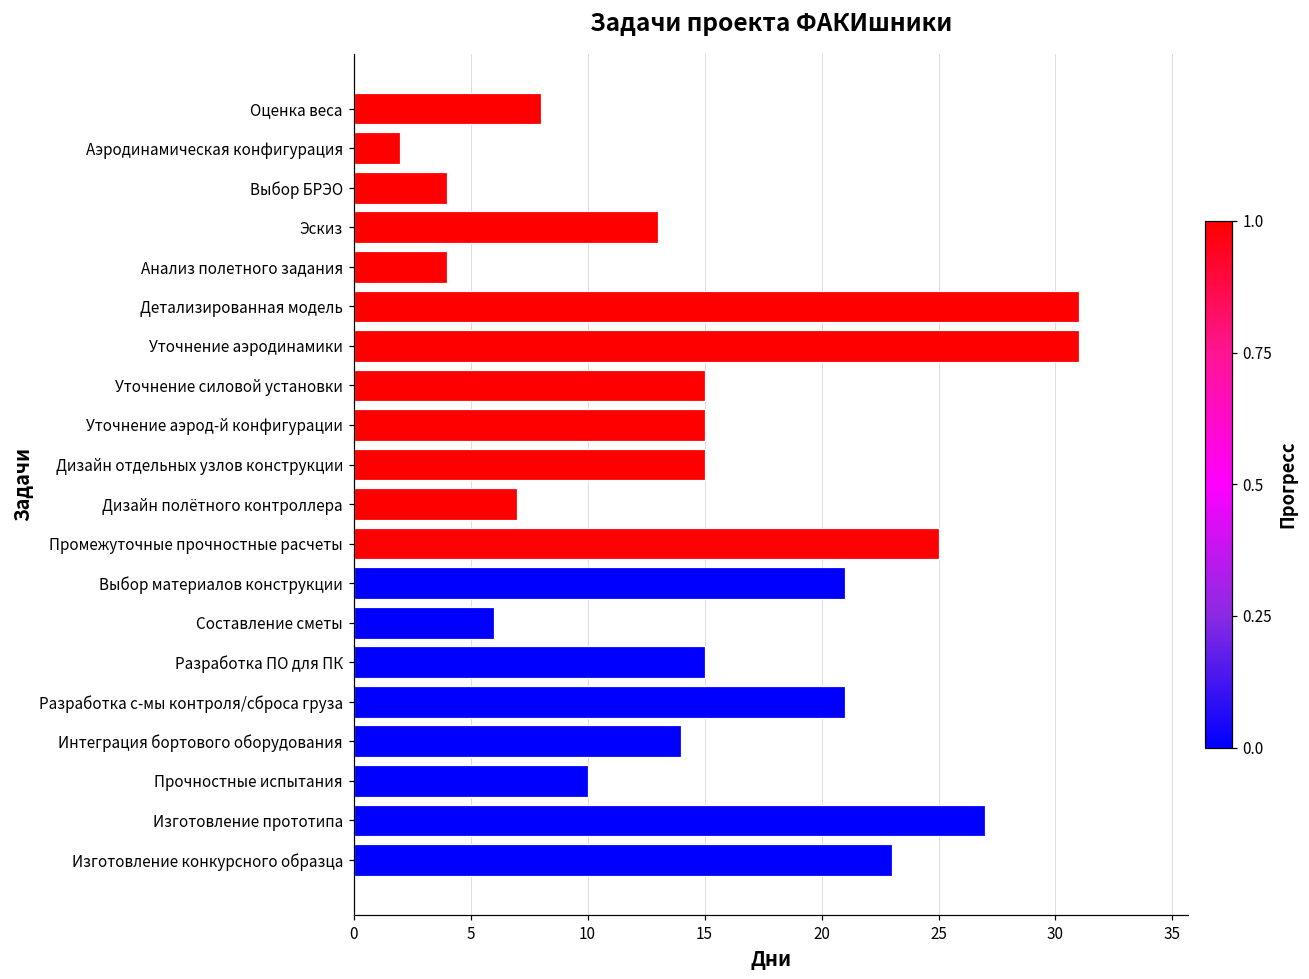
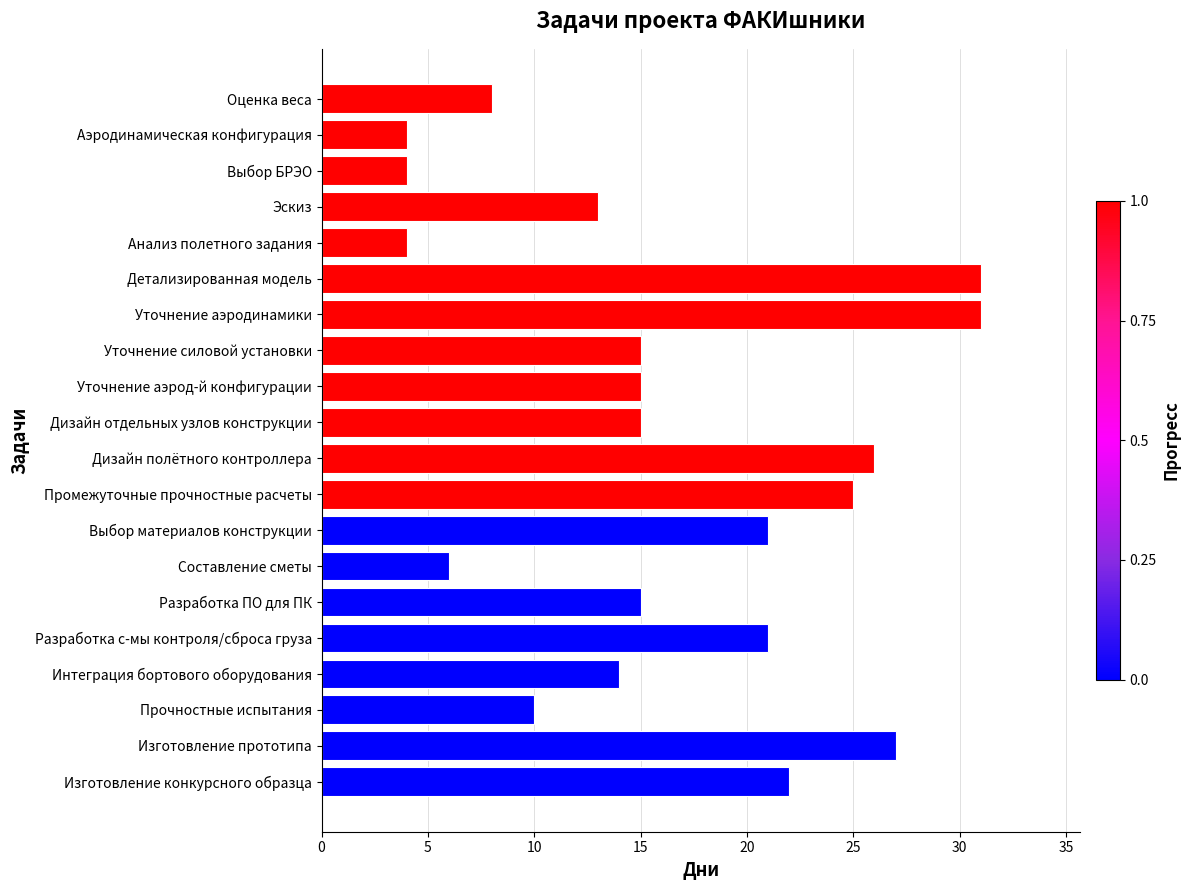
Аэродинамическая конфигурация: 2 -> 4
Дизайн полётного контроллера: 7 -> 26
Изготовление конкурсного образца: 23 -> 22
